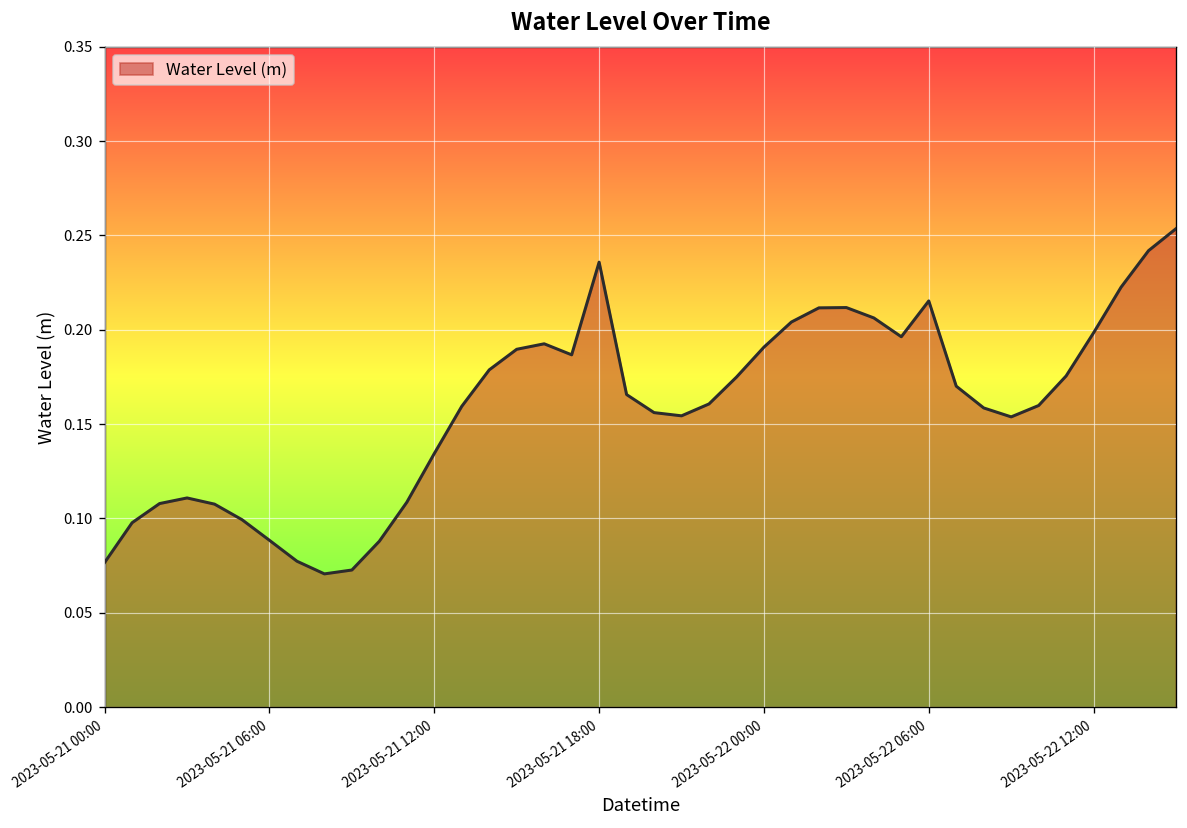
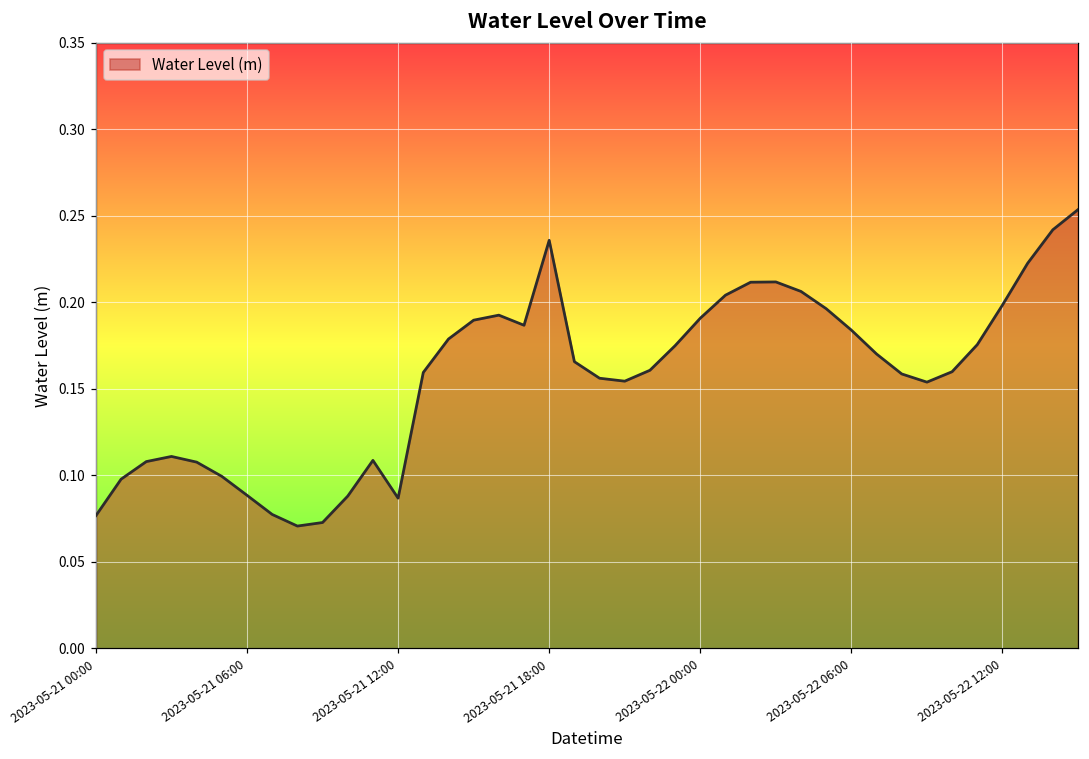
2023-05-21 12:00: 0.134 -> 0.087
2023-05-22 06:00: 0.215 -> 0.184
